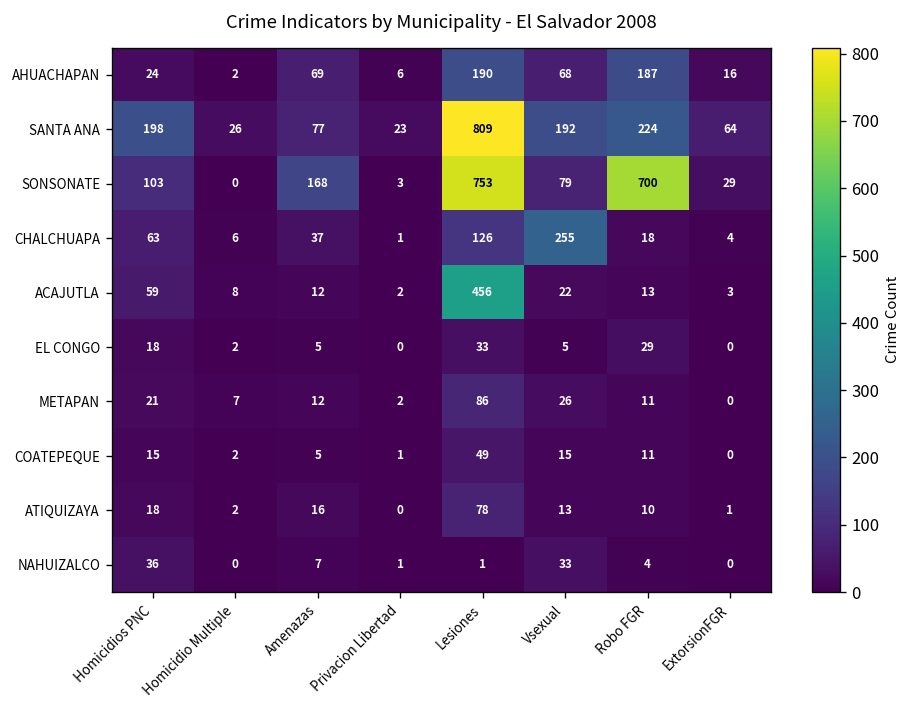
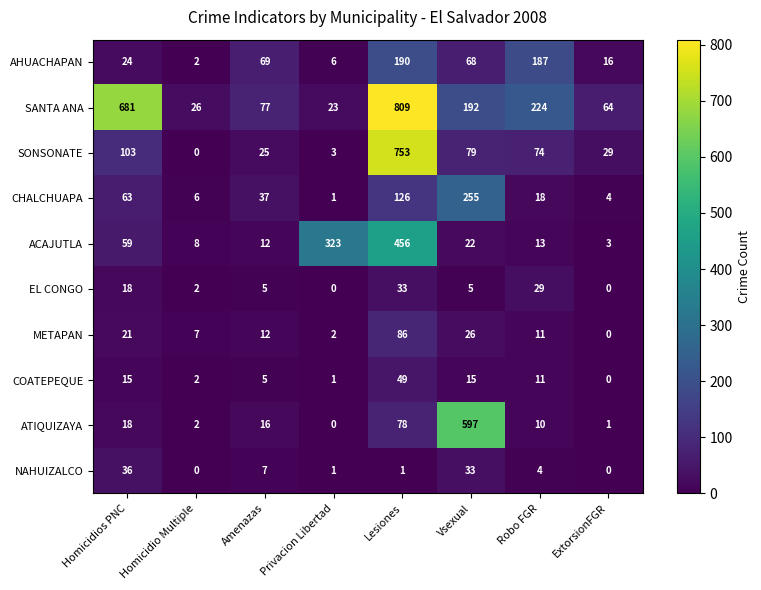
SANTA ANA, Homicidios PNC: 198 -> 681
SONSONATE, Amenazas: 168 -> 25
SONSONATE, Robo FGR: 700 -> 74
ACAJUTLA, Privacion Libertad: 2 -> 323
ATIQUIZAYA, Vsexual: 13 -> 597
